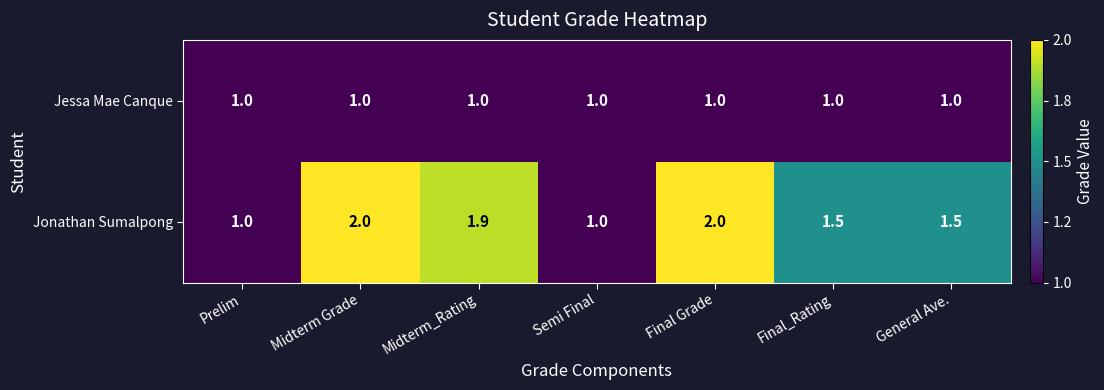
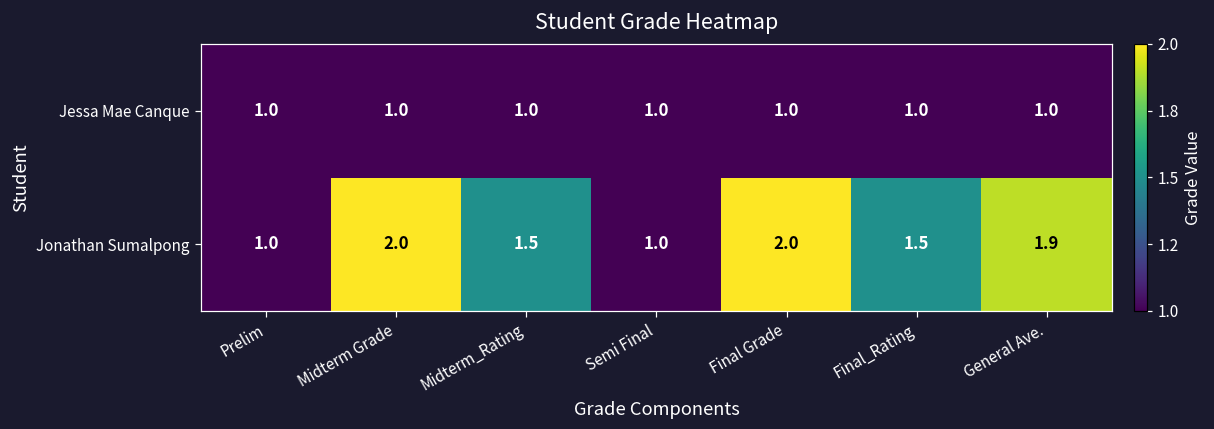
Jonathan Sumalpong, Midterm_Rating: 1.9 -> 1.5
Jonathan Sumalpong, General Ave.: 1.5 -> 1.9
